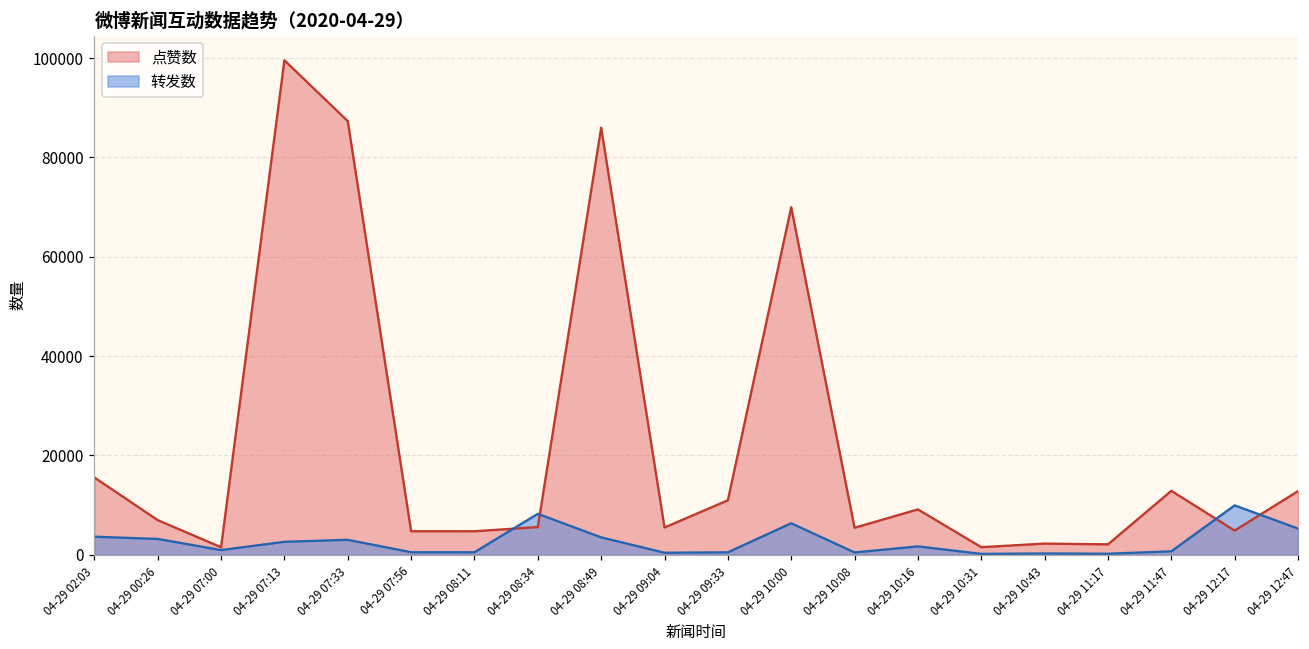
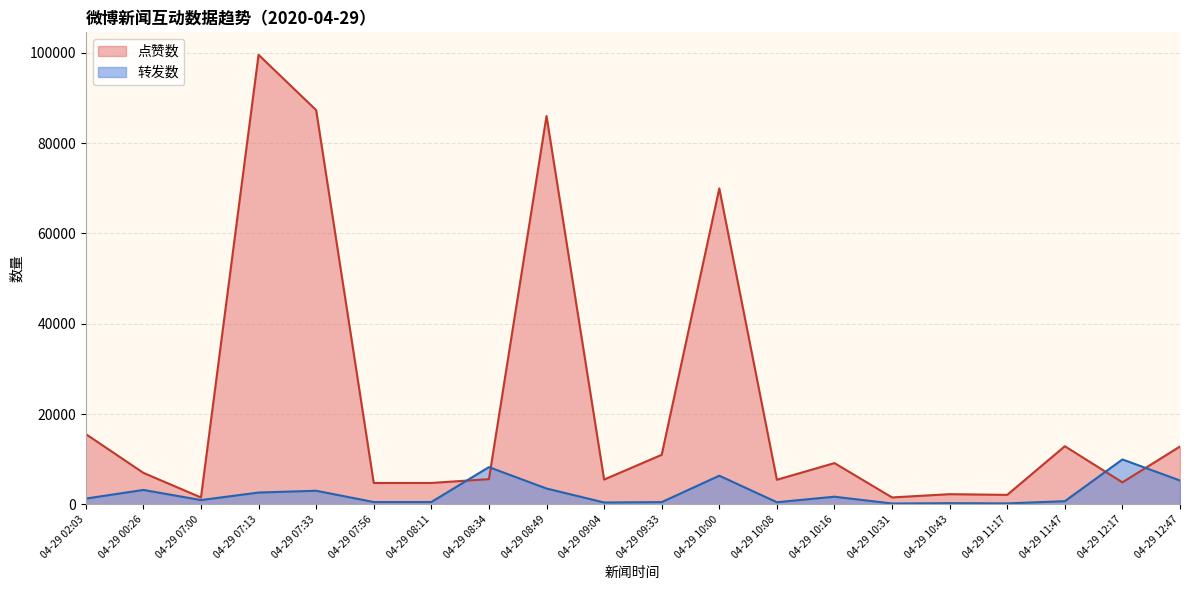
转发数, 04-29 02:03: 4000 -> 1000
